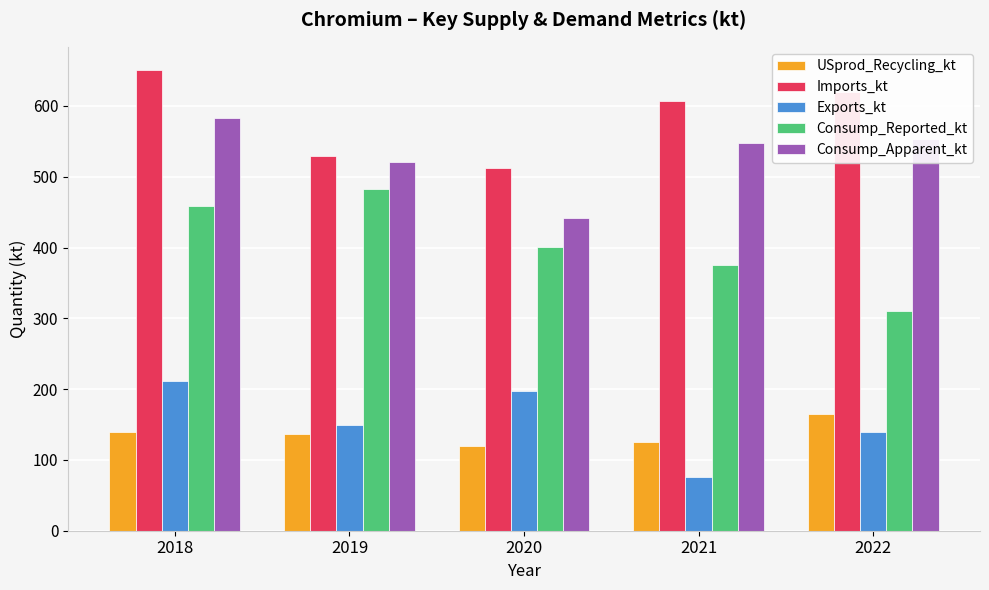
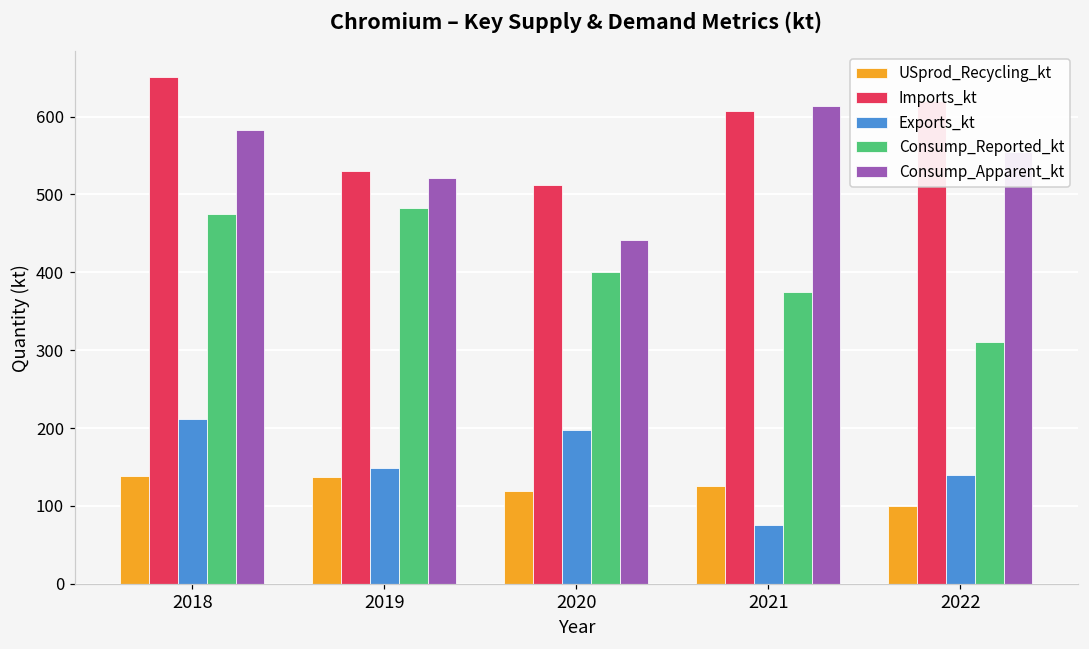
Consump_Reported_kt, 2018: 460 -> 480
Consump_Apparent_kt, 2021: 550 -> 610
USprod_Recycling_kt, 2022: 170 -> 100
